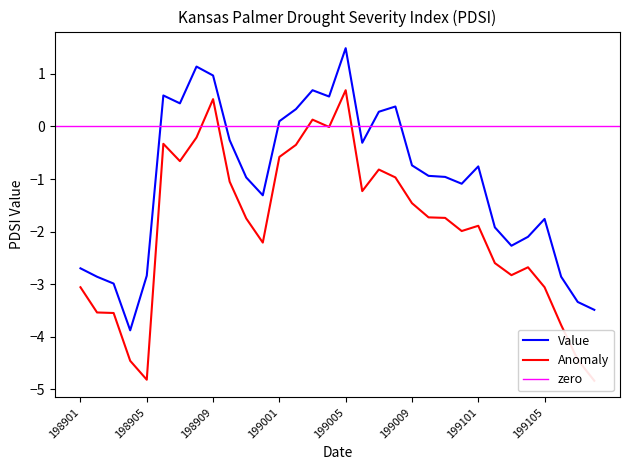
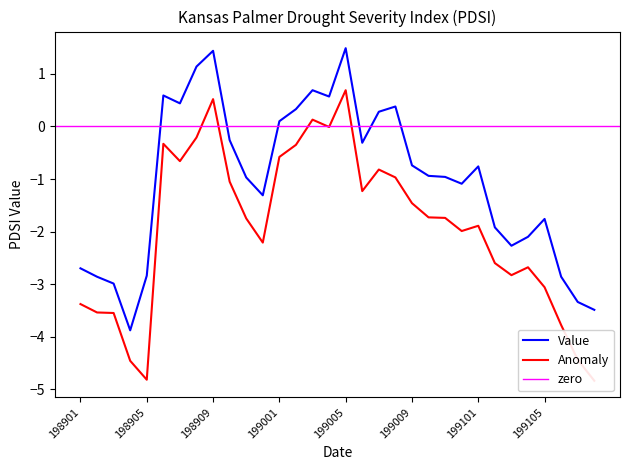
Anomaly, 198901: -3.1 -> -3.4
Value, 198909: 1.0 -> 1.4
